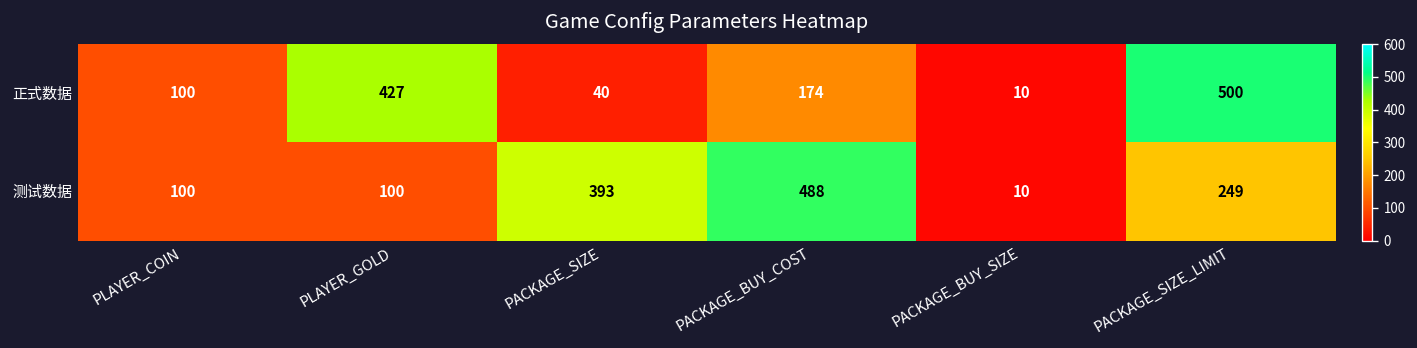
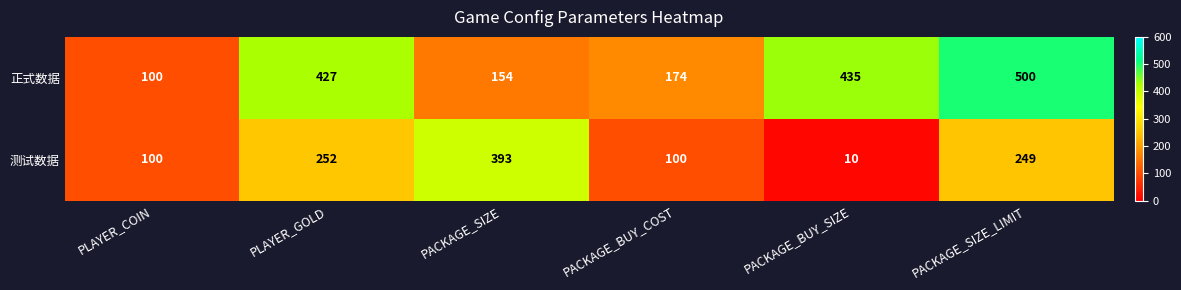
正式数据, PACKAGE_SIZE: 40 -> 154
正式数据, PACKAGE_BUY_SIZE: 10 -> 435
测试数据, PLAYER_GOLD: 100 -> 252
测试数据, PACKAGE_BUY_COST: 488 -> 100
